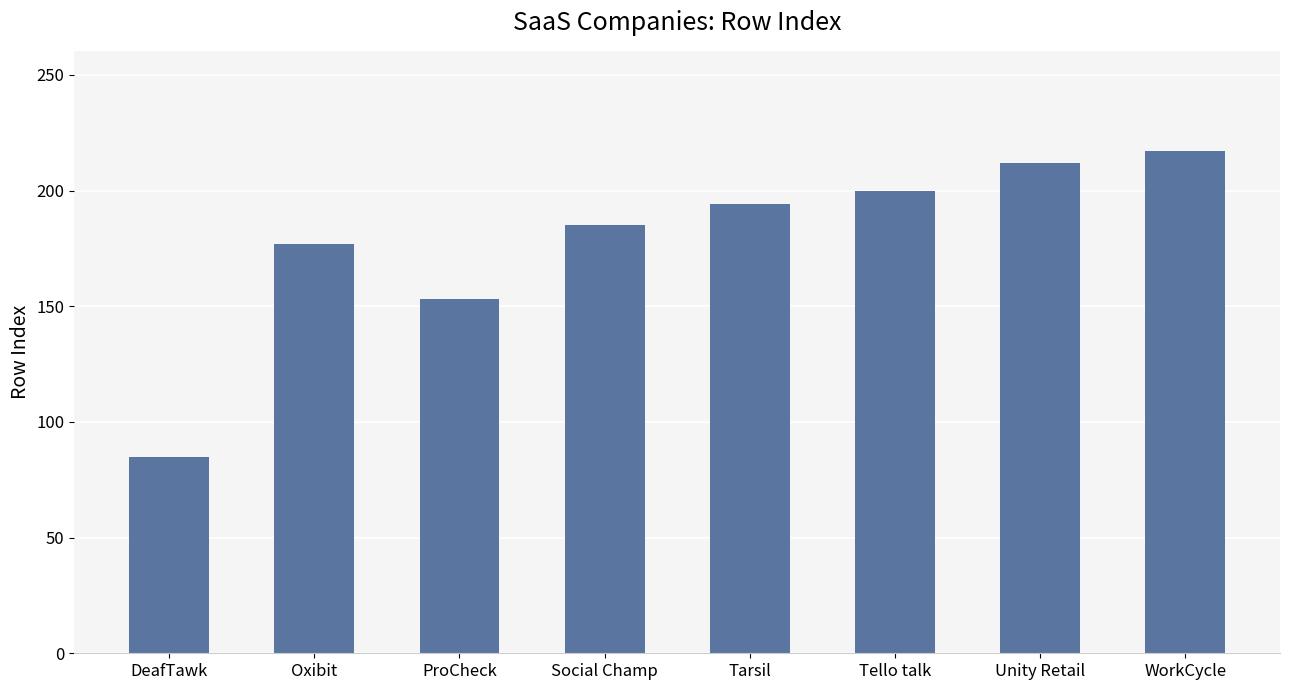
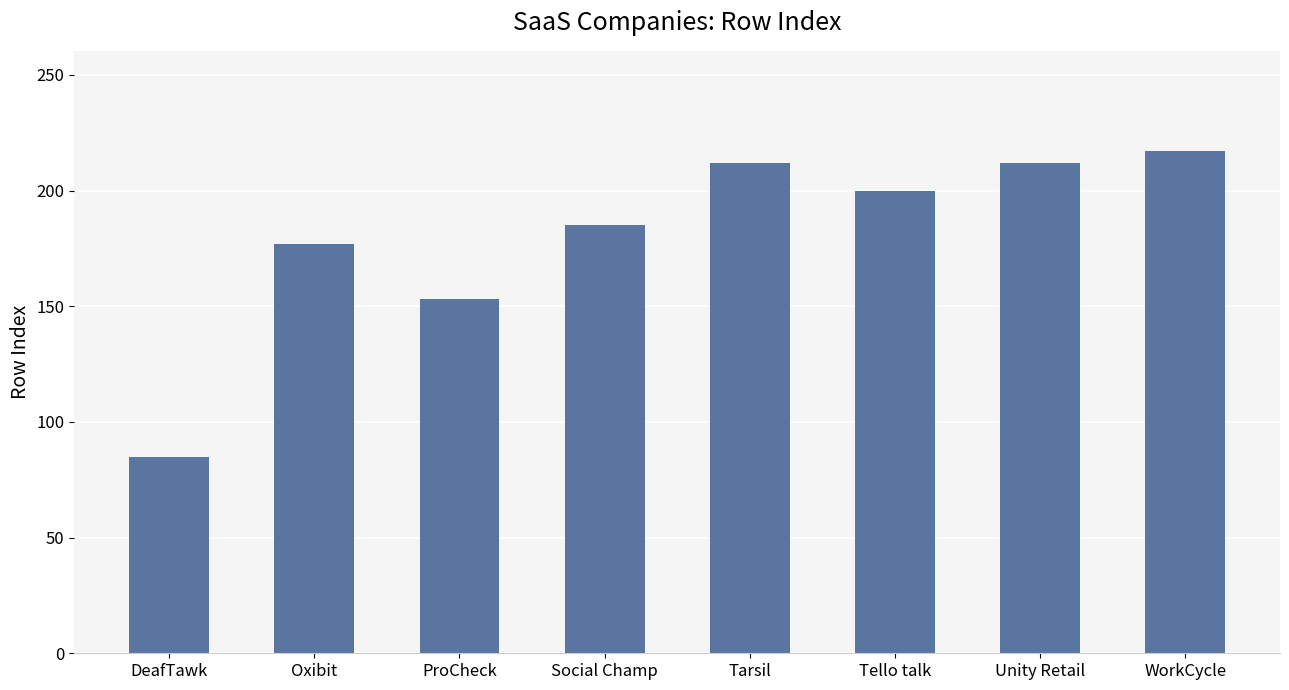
Tarsil: 194 -> 212
